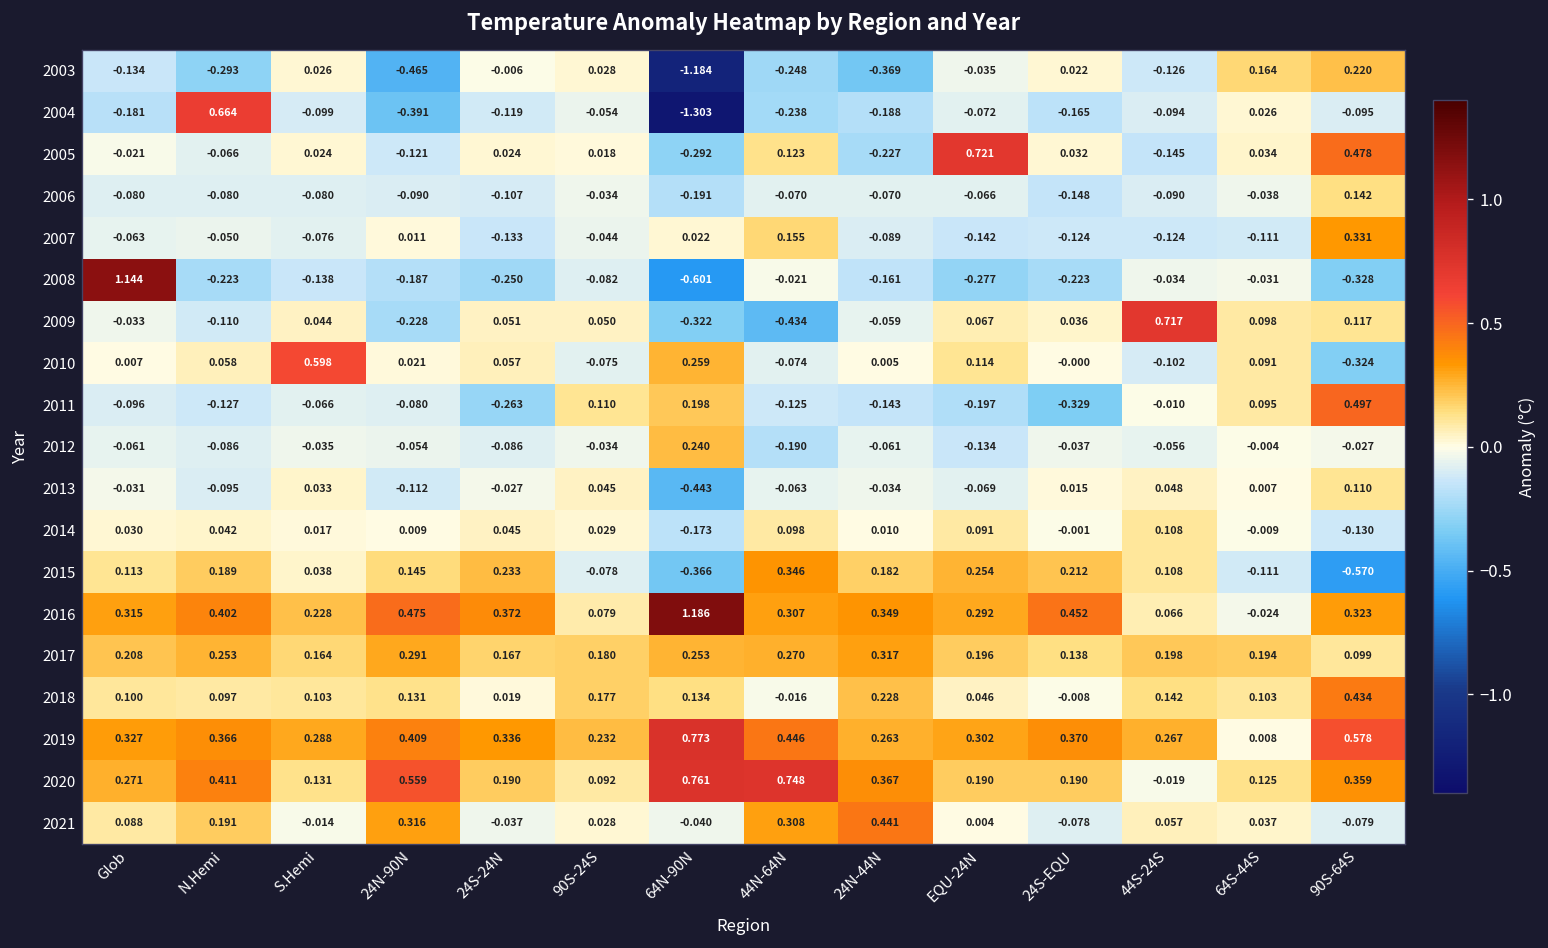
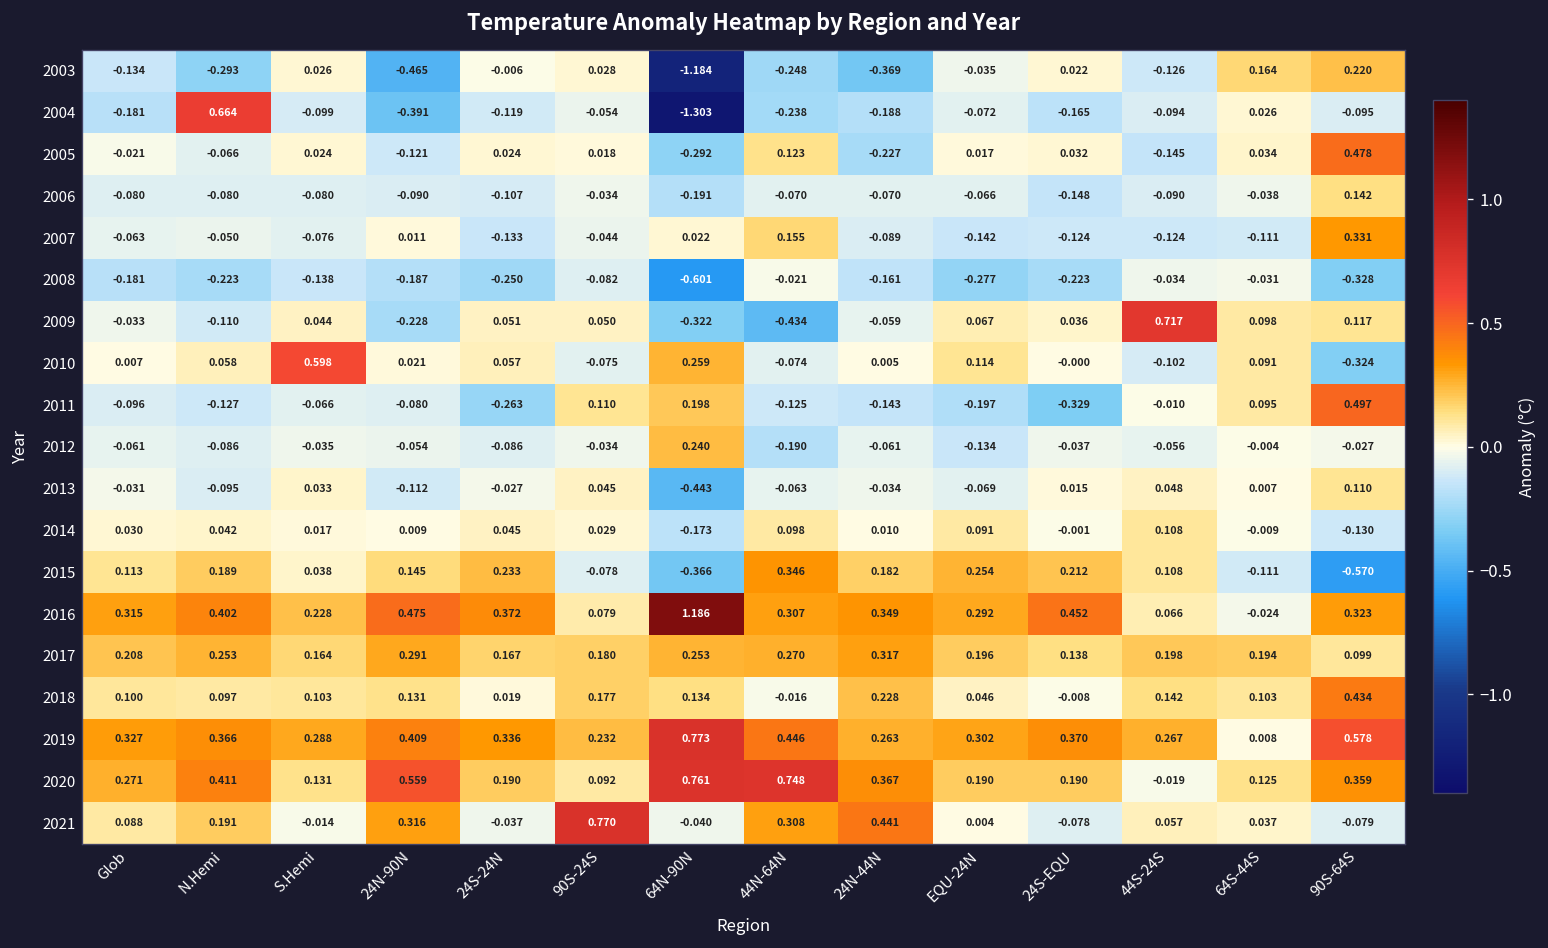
2005, EQU-24N: 0.721 -> 0.017
2008, Glob: 1.144 -> -0.181
2021, 90S-24S: 0.028 -> 0.770
